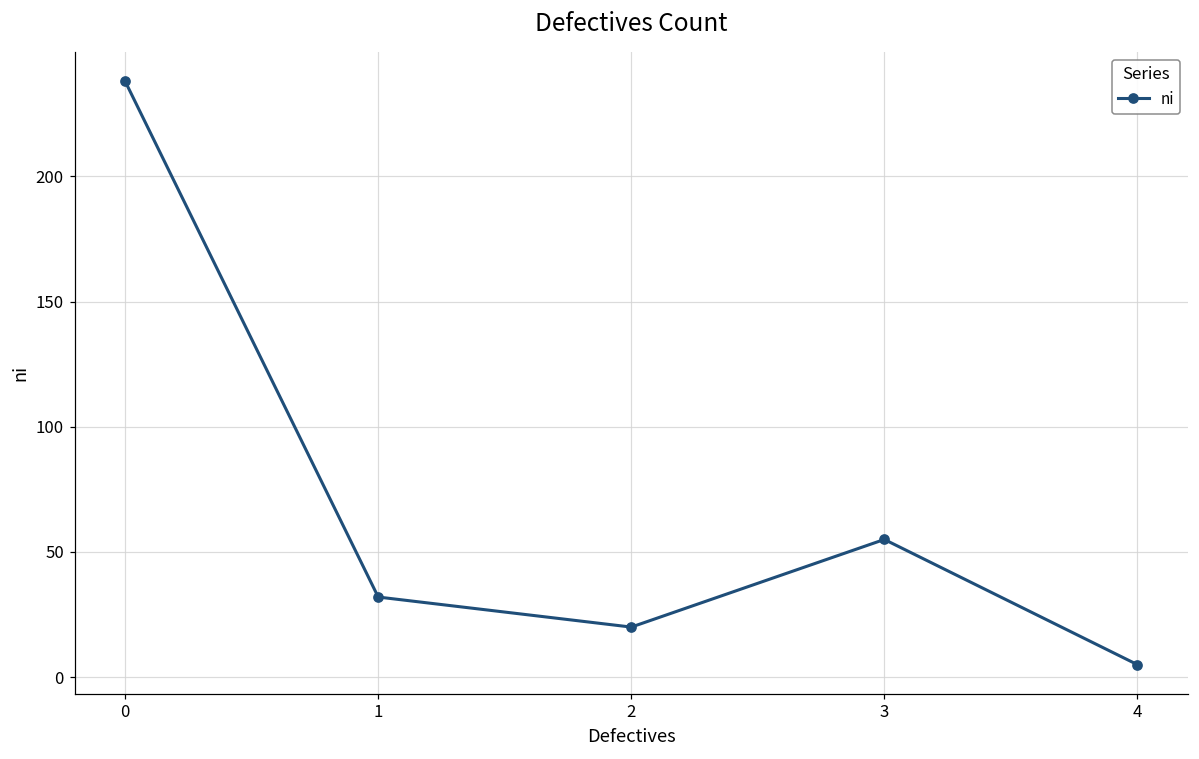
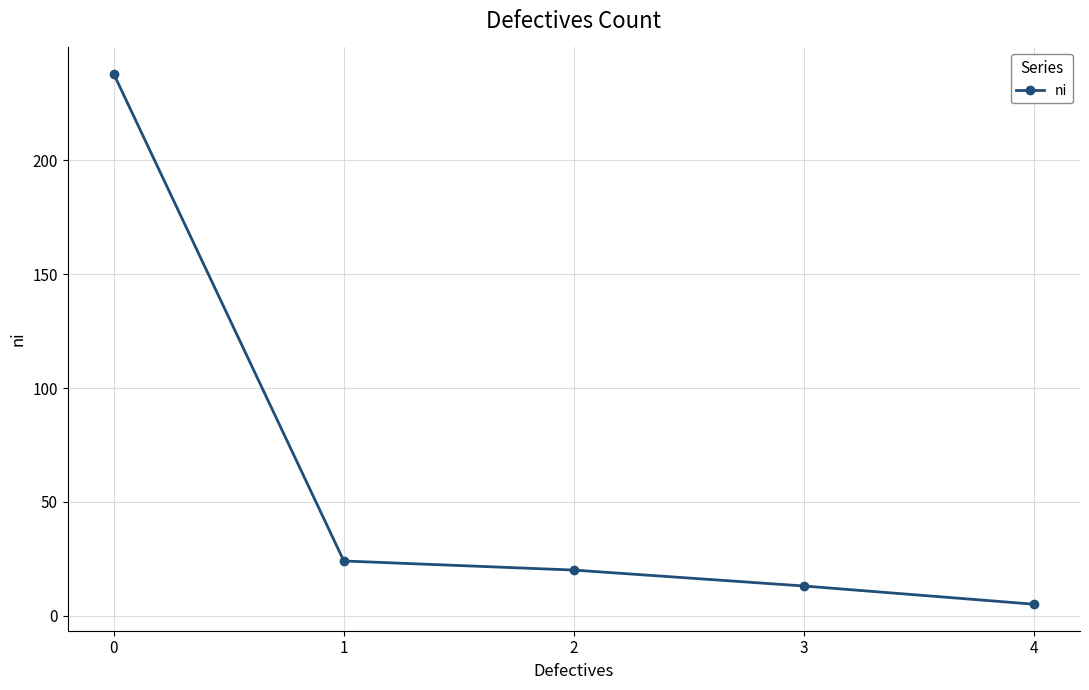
1: 32 -> 24
3: 55 -> 13
